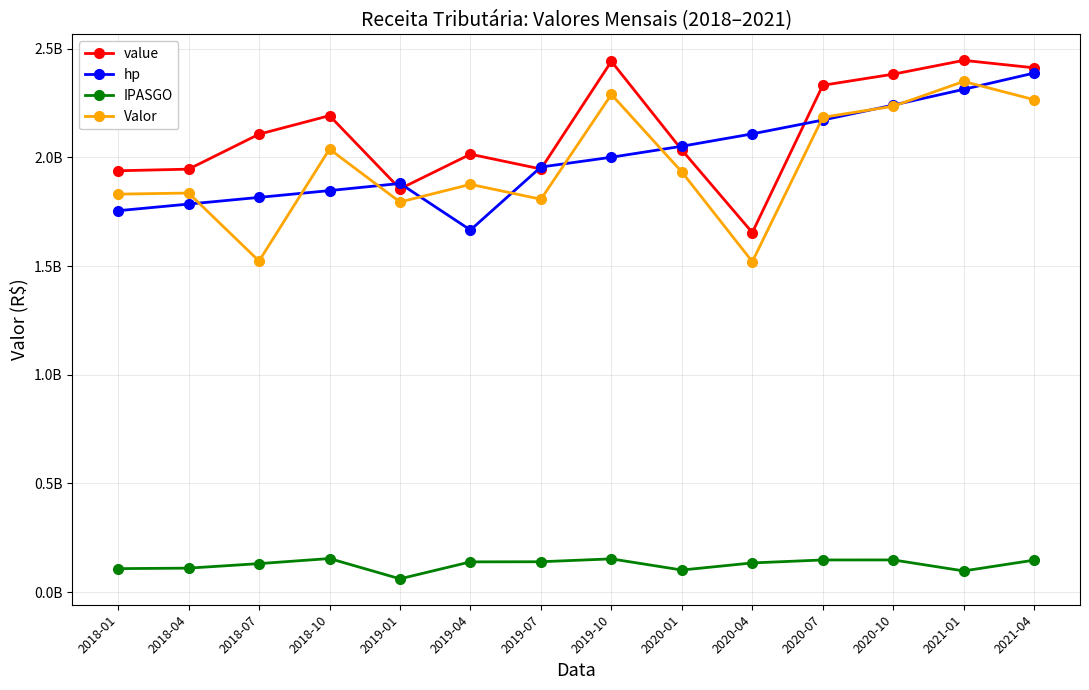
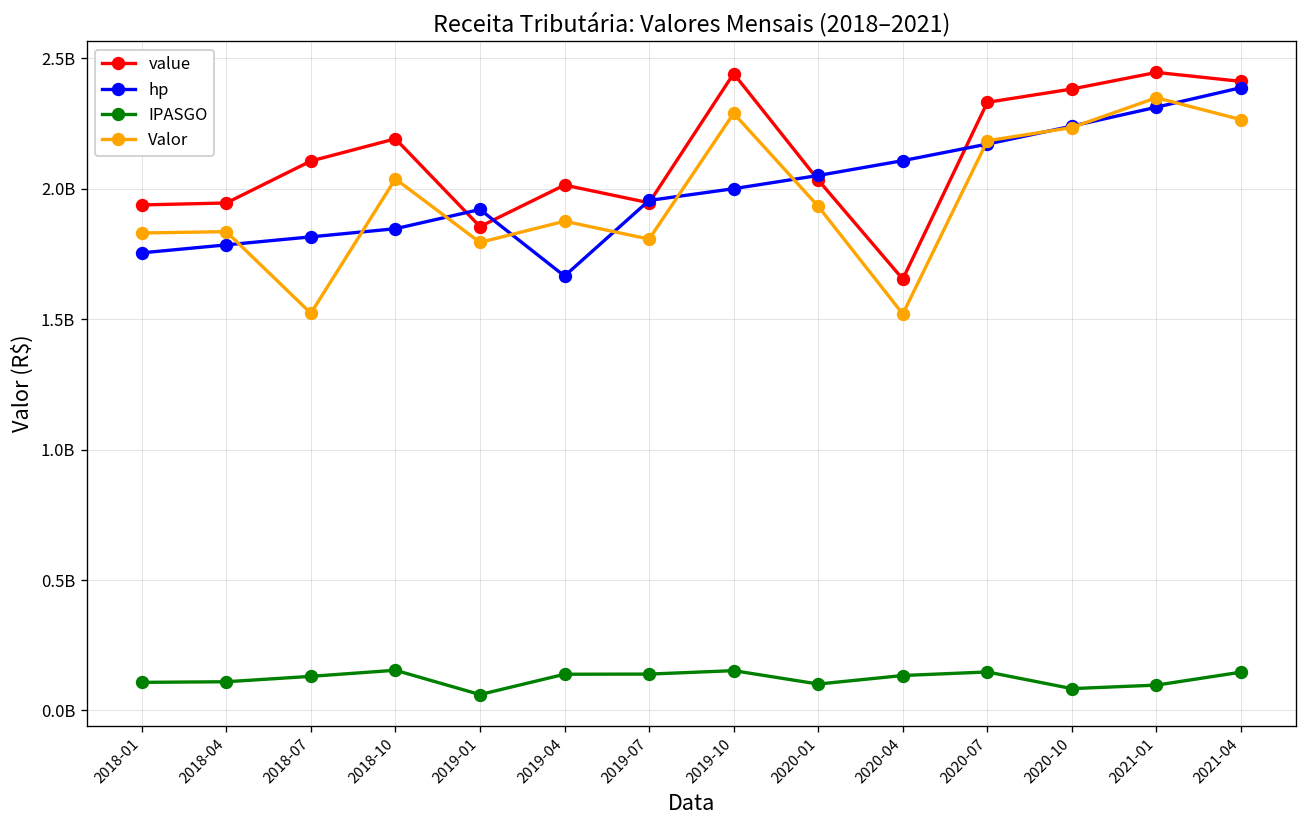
hp, 2019-01: 1880000000 -> 1920000000
IPASGO, 2020-10: 150000000 -> 80000000
